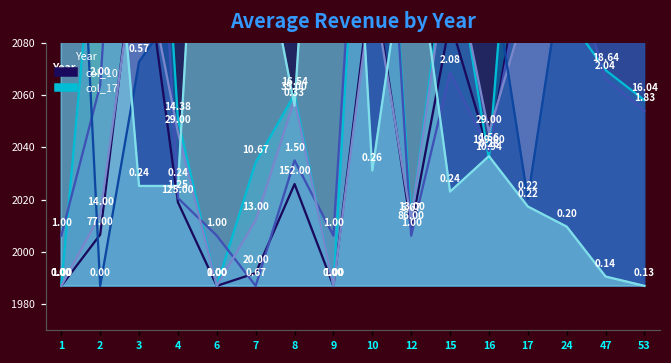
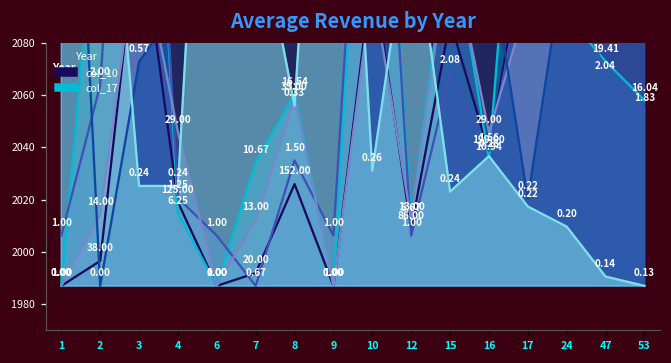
col_10, 2: 77.00 -> 38.00
col_17, 4: 14.38 -> 6.25
col_17, 47: 18.64 -> 19.41
